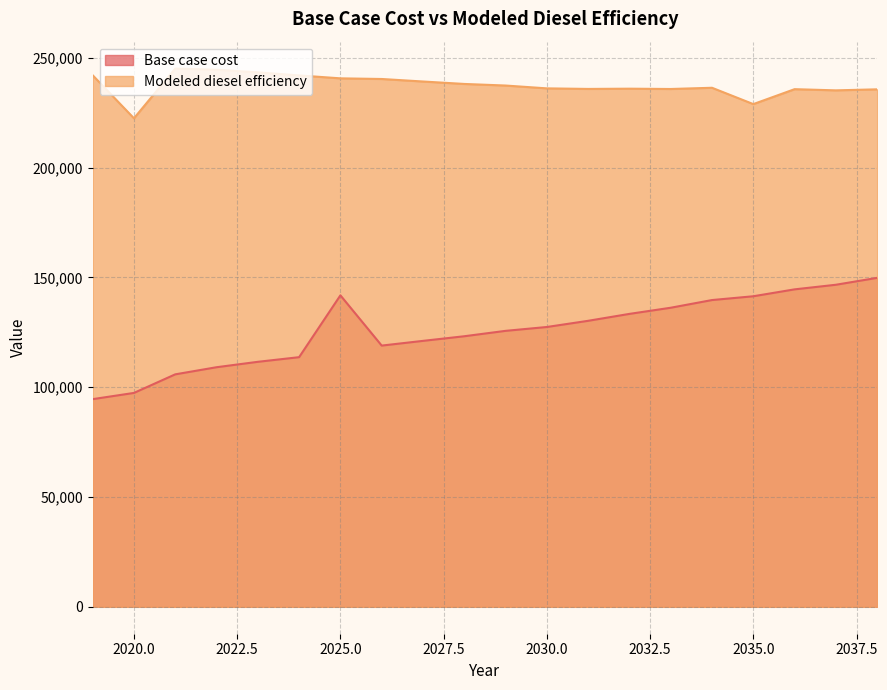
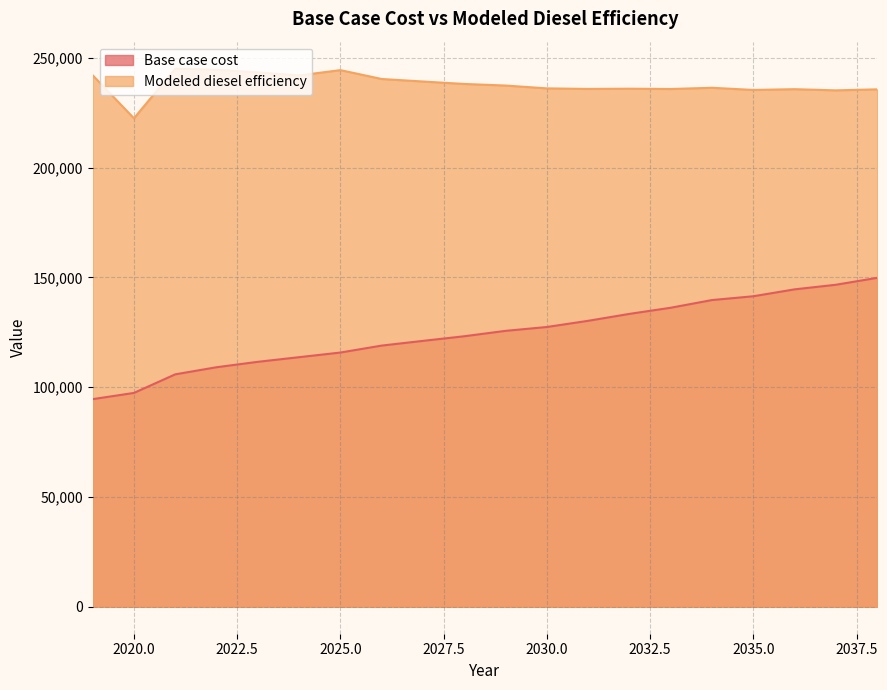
Base case cost, 2025.0: 142,000 -> 116,000
Modeled diesel efficiency, 2025.0: 241,000 -> 244,000
Modeled diesel efficiency, 2035.0: 229,000 -> 235,000
